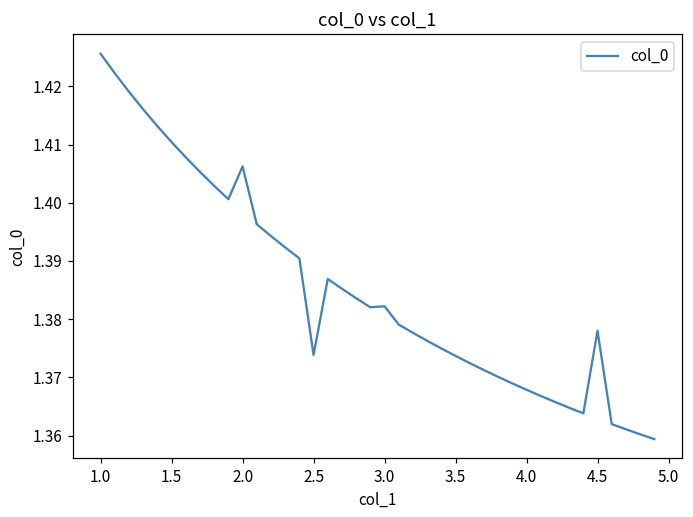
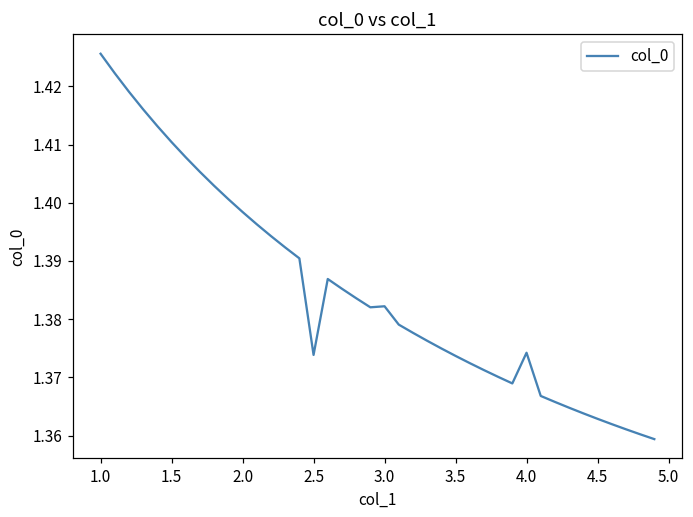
2.0: 1.406 -> 1.398
4.0: 1.368 -> 1.374
4.5: 1.378 -> 1.363
